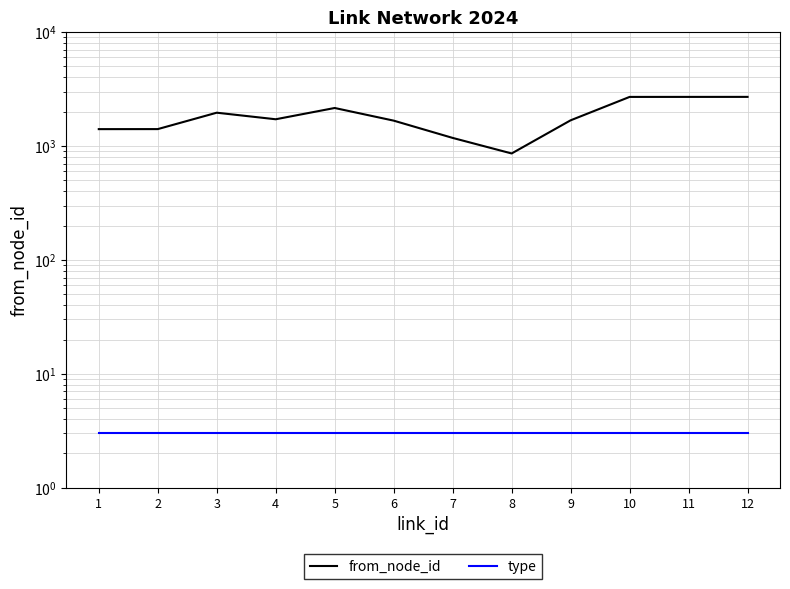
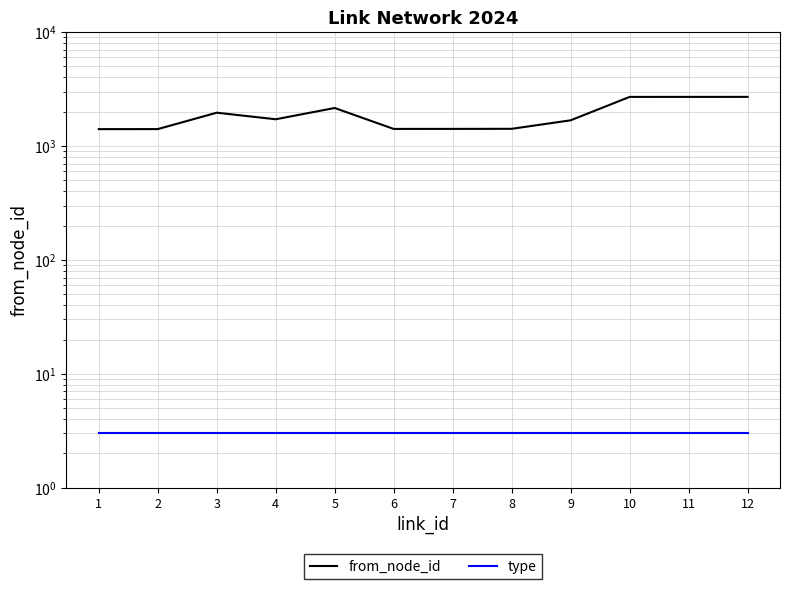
from_node_id, 6: 1700 -> 1400
from_node_id, 7: 1200 -> 1400
from_node_id, 8: 900 -> 1400
